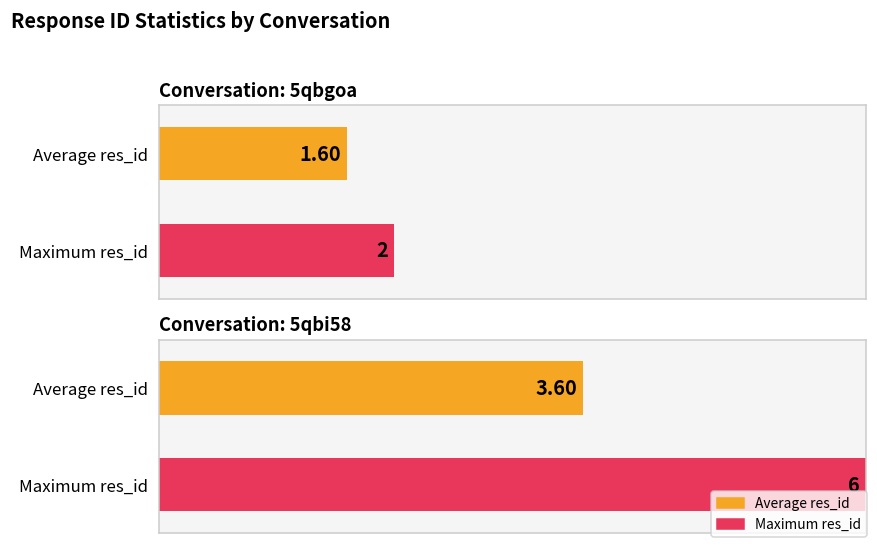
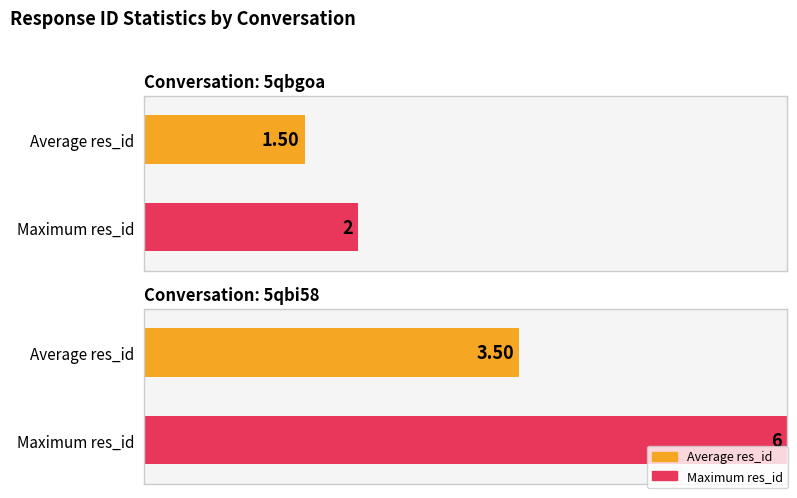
Conversation: 5qbgoa, Average res_id: 1.60 -> 1.50
Conversation: 5qbi58, Average res_id: 3.60 -> 3.50
